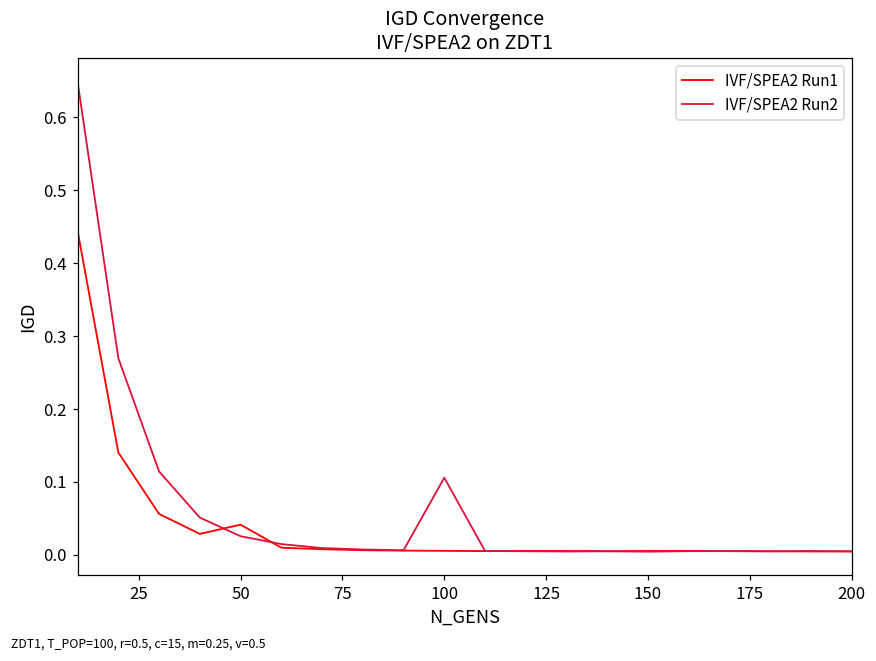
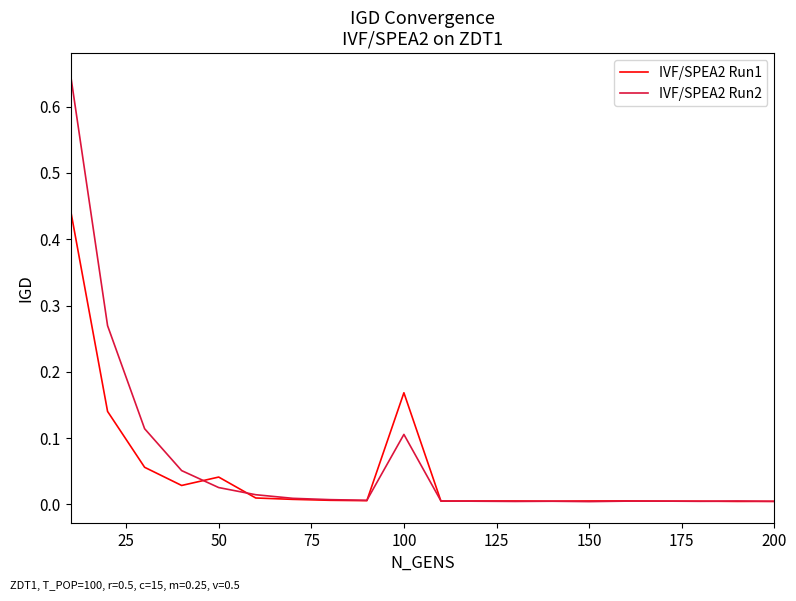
IVF/SPEA2 Run1, 100: 0.01 -> 0.17
